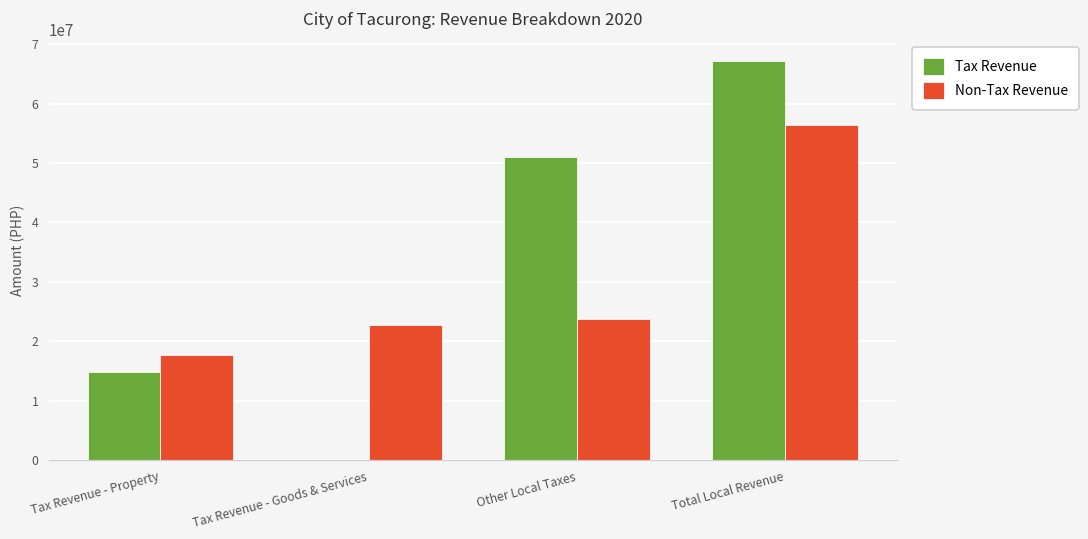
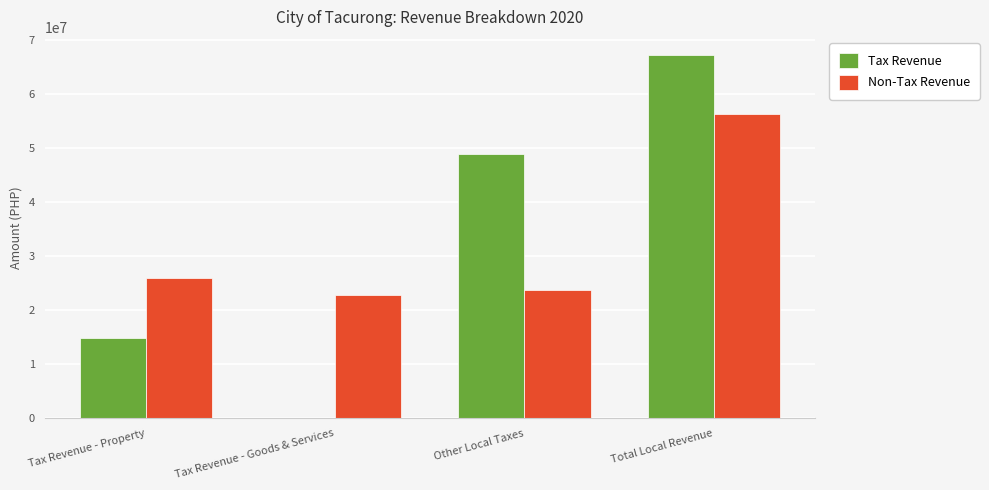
Non-Tax Revenue, Tax Revenue - Property: 18000000 -> 26000000
Tax Revenue, Other Local Taxes: 51000000 -> 49000000
